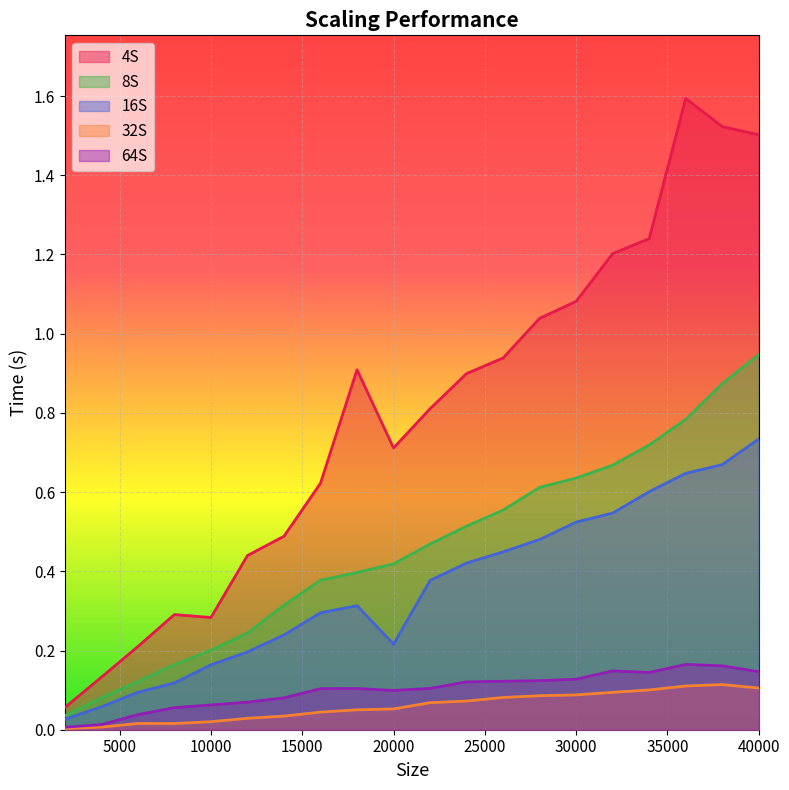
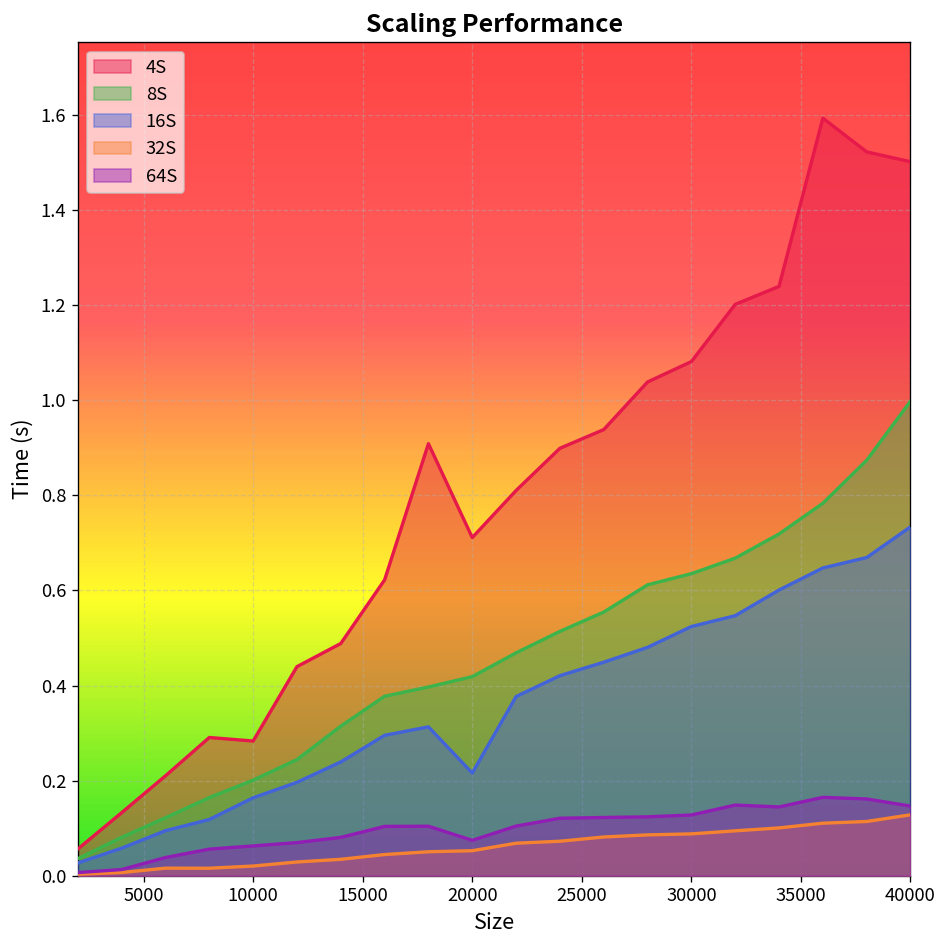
64S, 20000: 0.10 -> 0.07
8S, 40000: 0.95 -> 1.00
32S, 40000: 0.11 -> 0.13
